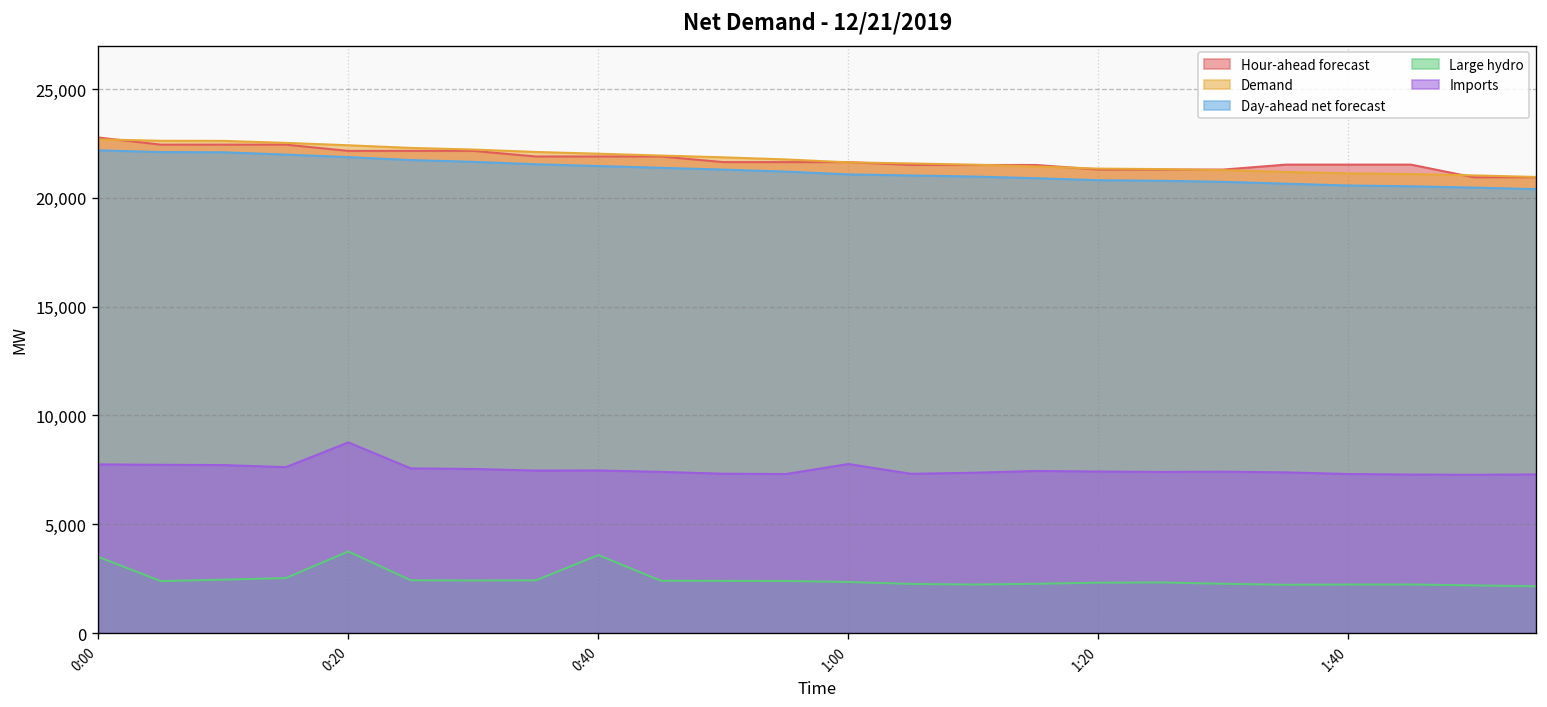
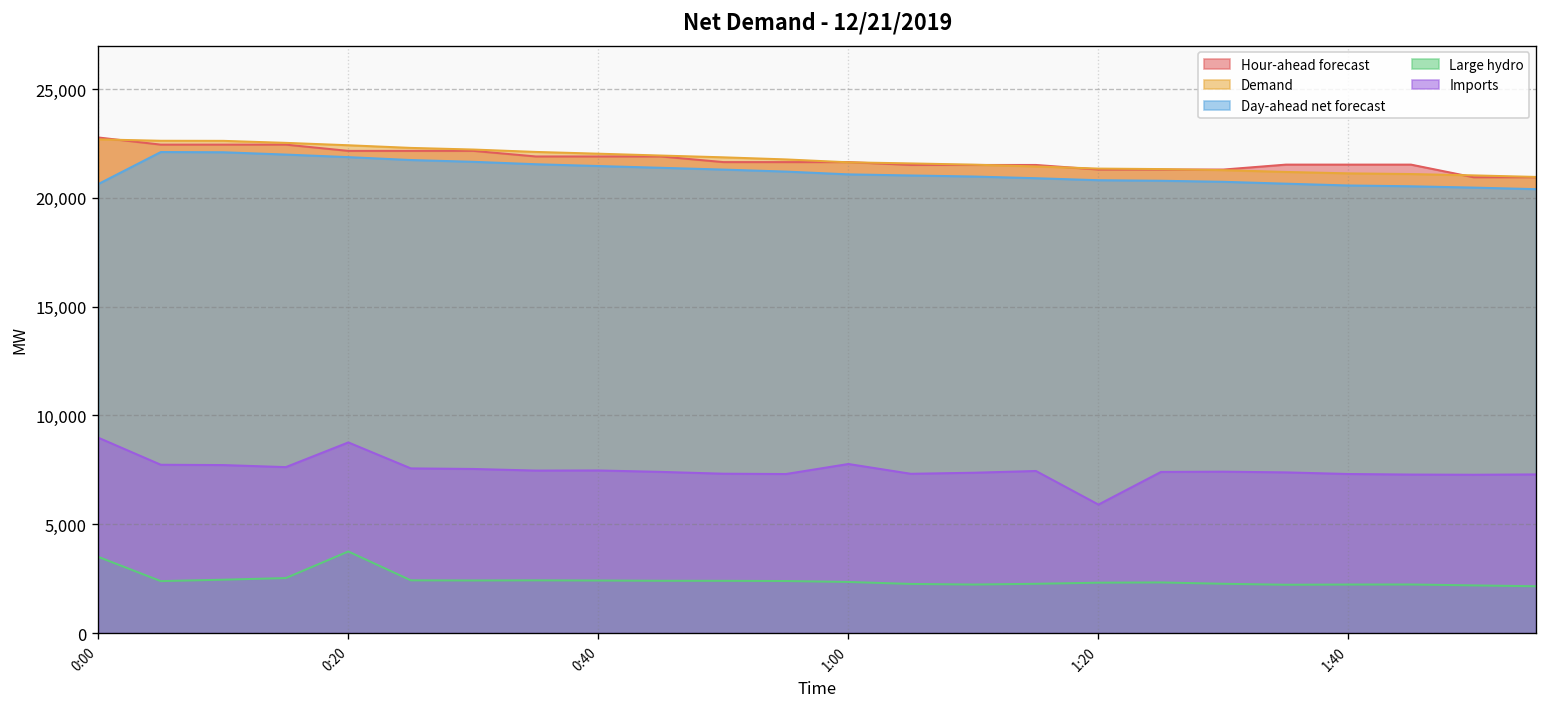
Day-ahead net forecast, 0:00: 22,200 -> 20,600
Imports, 0:00: 7,800 -> 9,000
Large hydro, 0:40: 3,600 -> 2,400
Imports, 1:20: 7,400 -> 5,900
